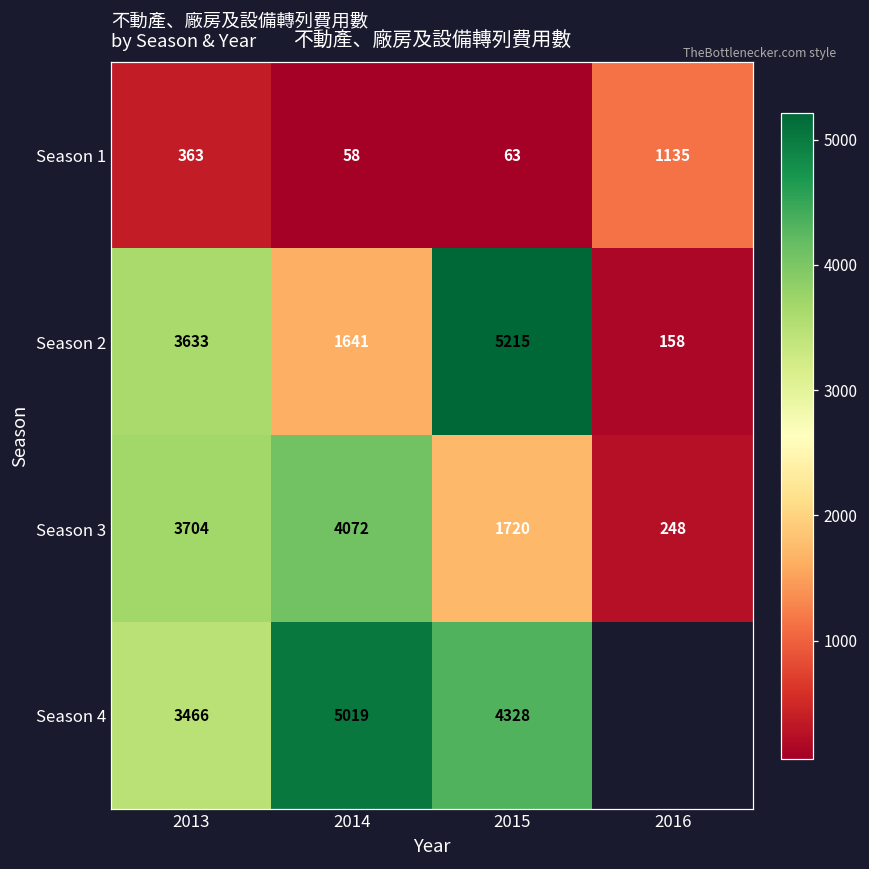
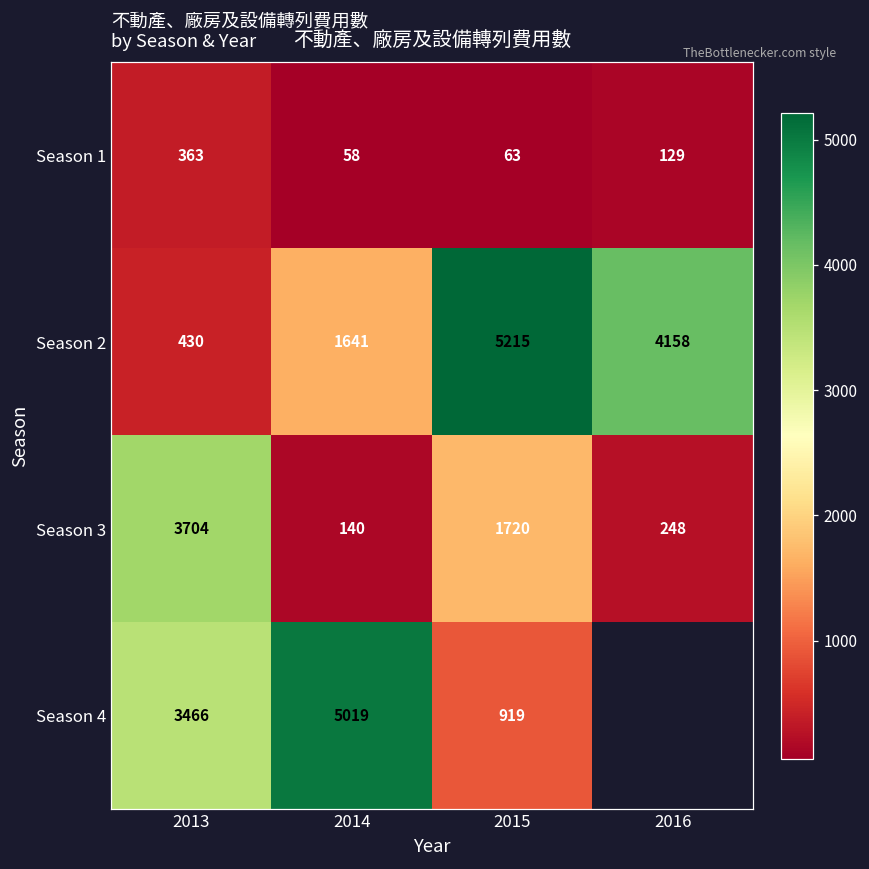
Season 1, 2016: 1135 -> 129
Season 2, 2013: 3633 -> 430
Season 2, 2016: 158 -> 4158
Season 3, 2014: 4072 -> 140
Season 4, 2015: 4328 -> 919
